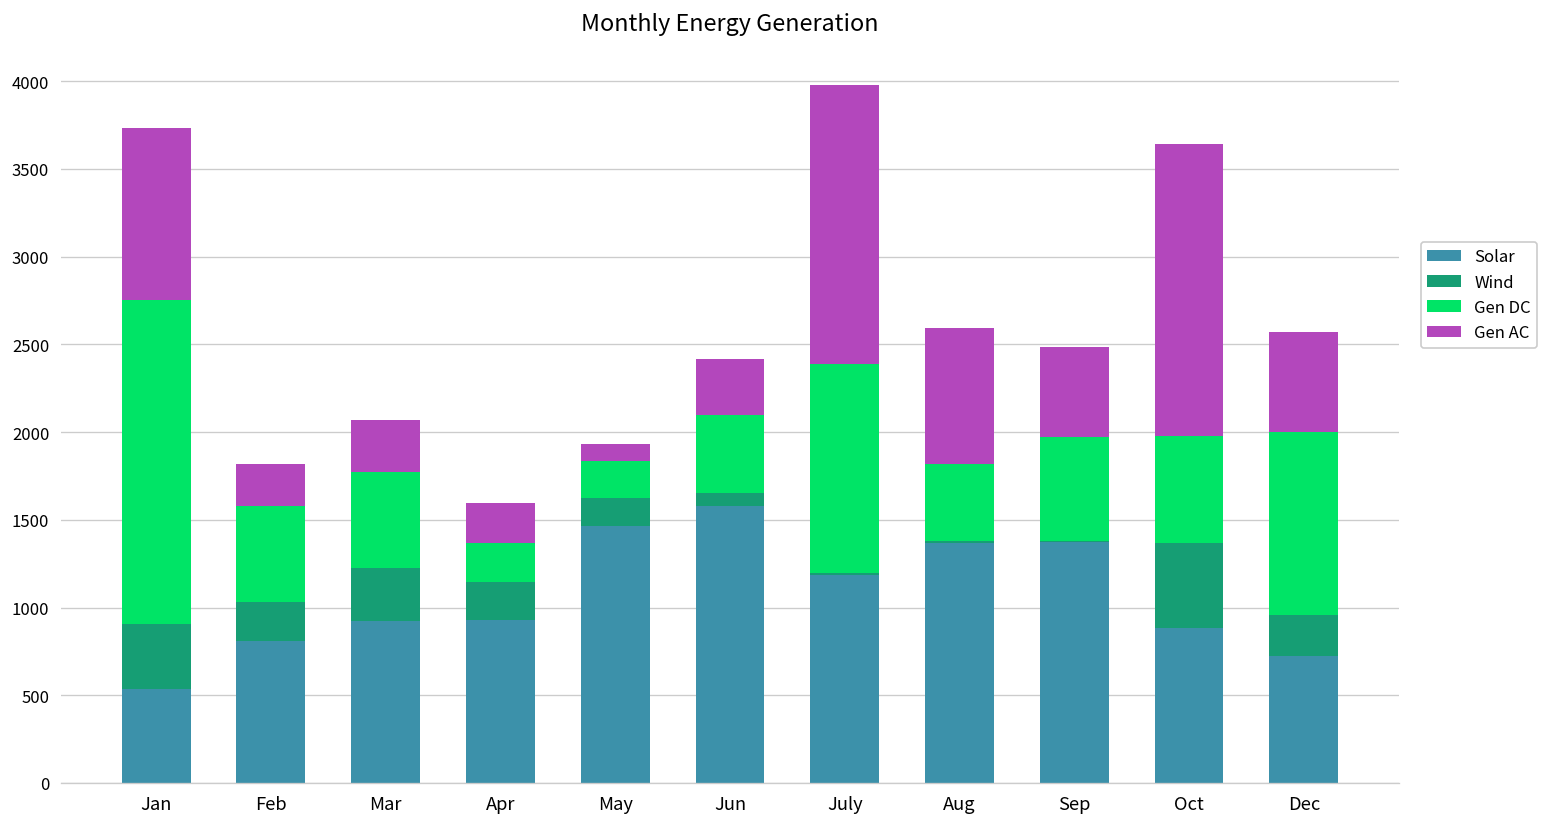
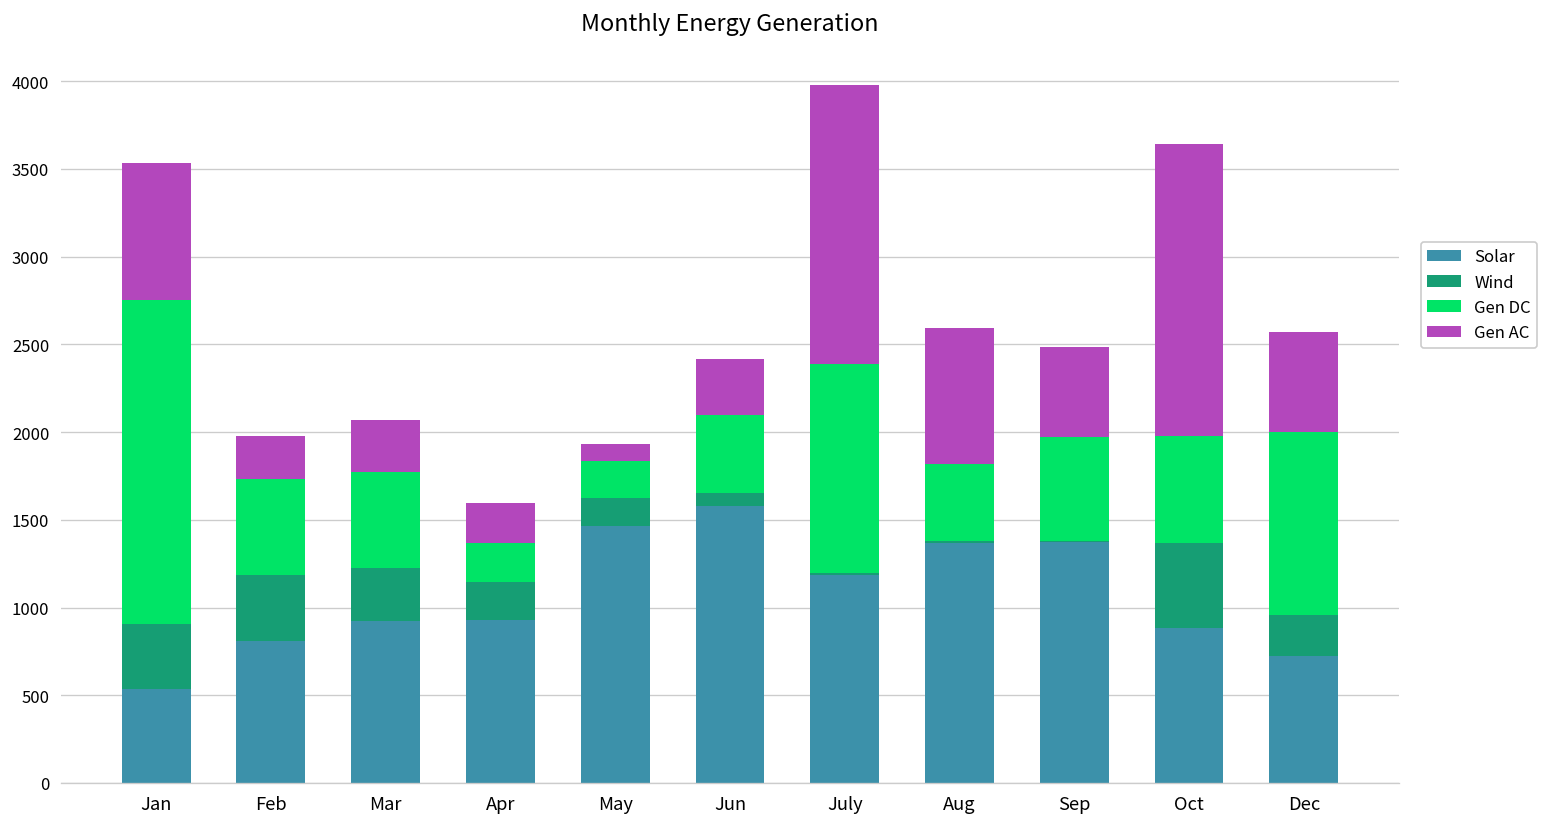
Gen AC, Jan: 980 -> 780
Wind, Feb: 220 -> 370
